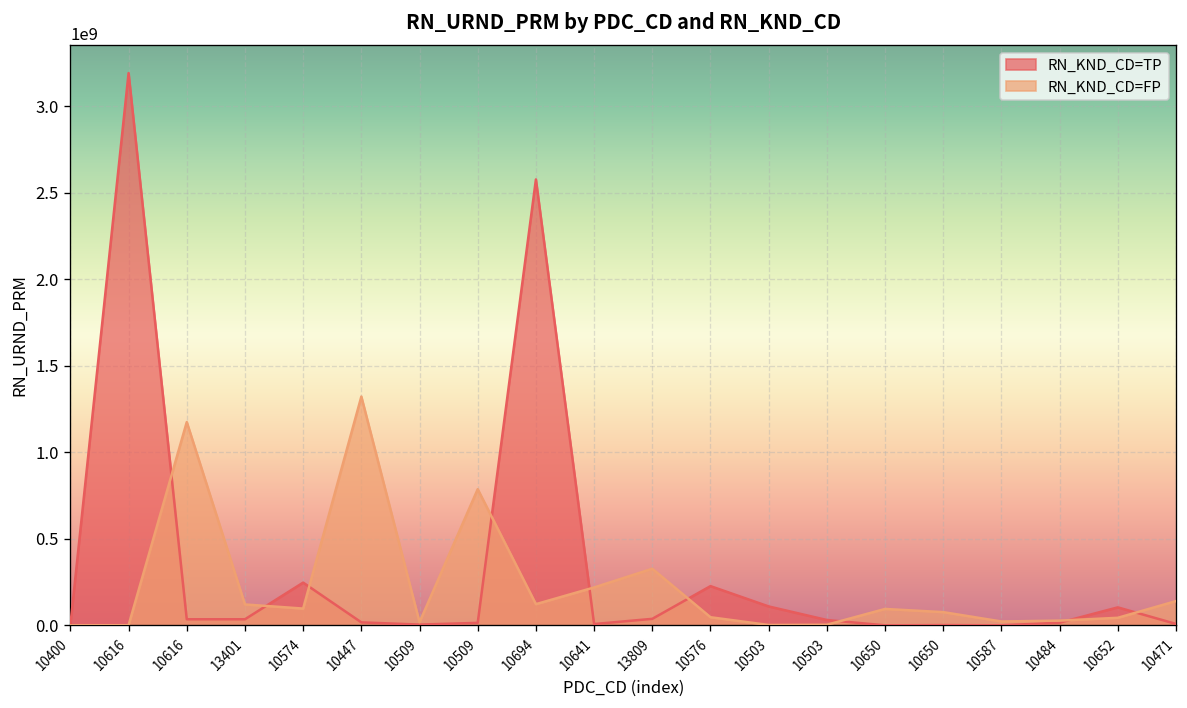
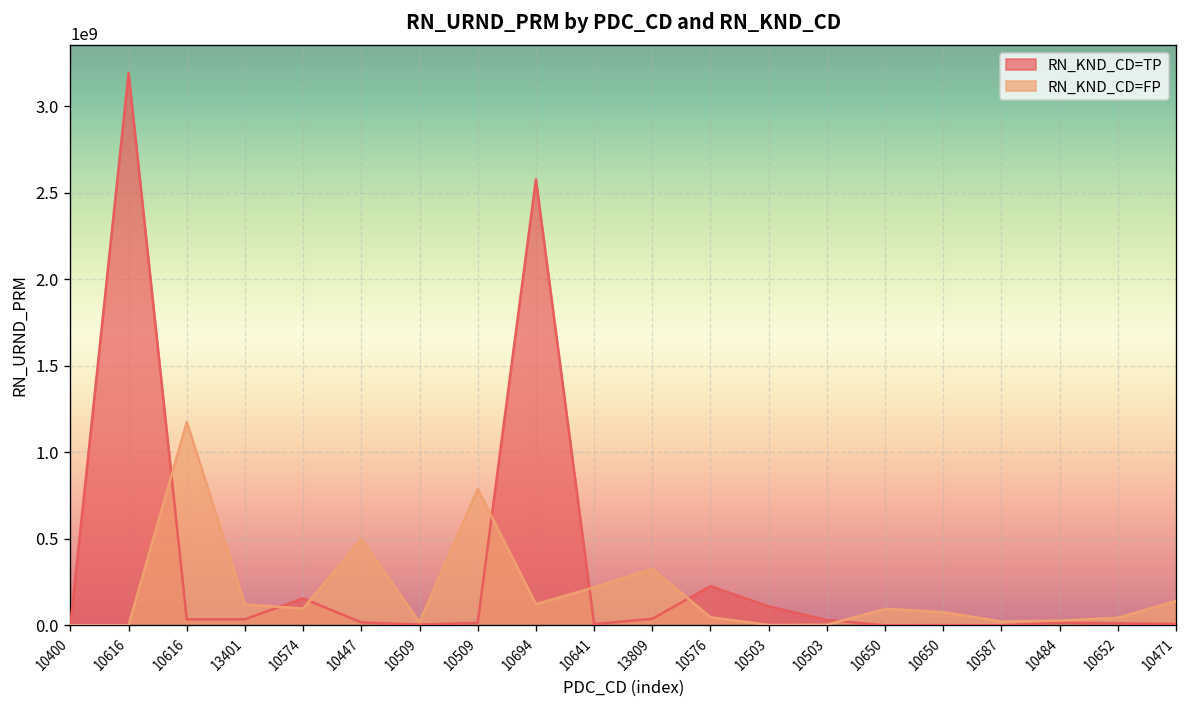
RN_KND_CD=TP, 10574: 250000000 -> 160000000
RN_KND_CD=FP, 10447: 1320000000 -> 500000000
RN_KND_CD=TP, 10652: 100000000 -> 10000000
